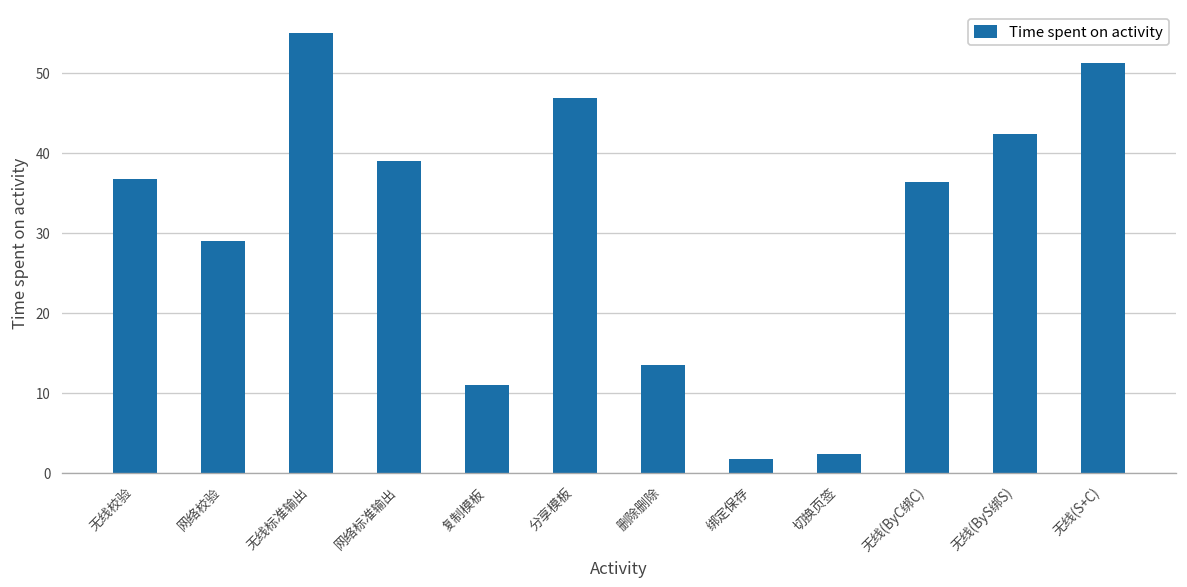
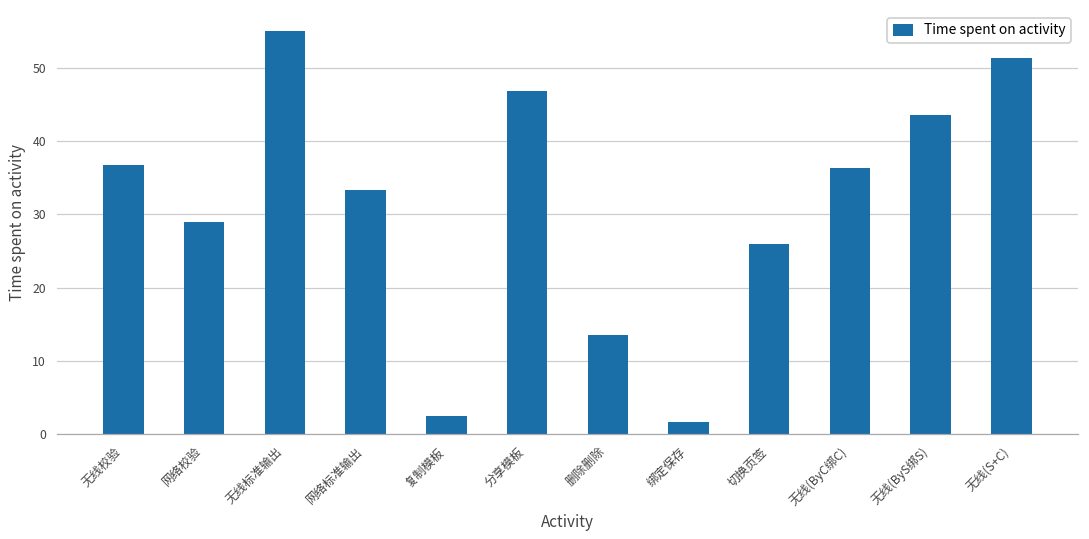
网络标准输出: 39 -> 33
复制模板: 11 -> 3
切换页签: 2 -> 26
无线(ByS绑S): 42 -> 44
